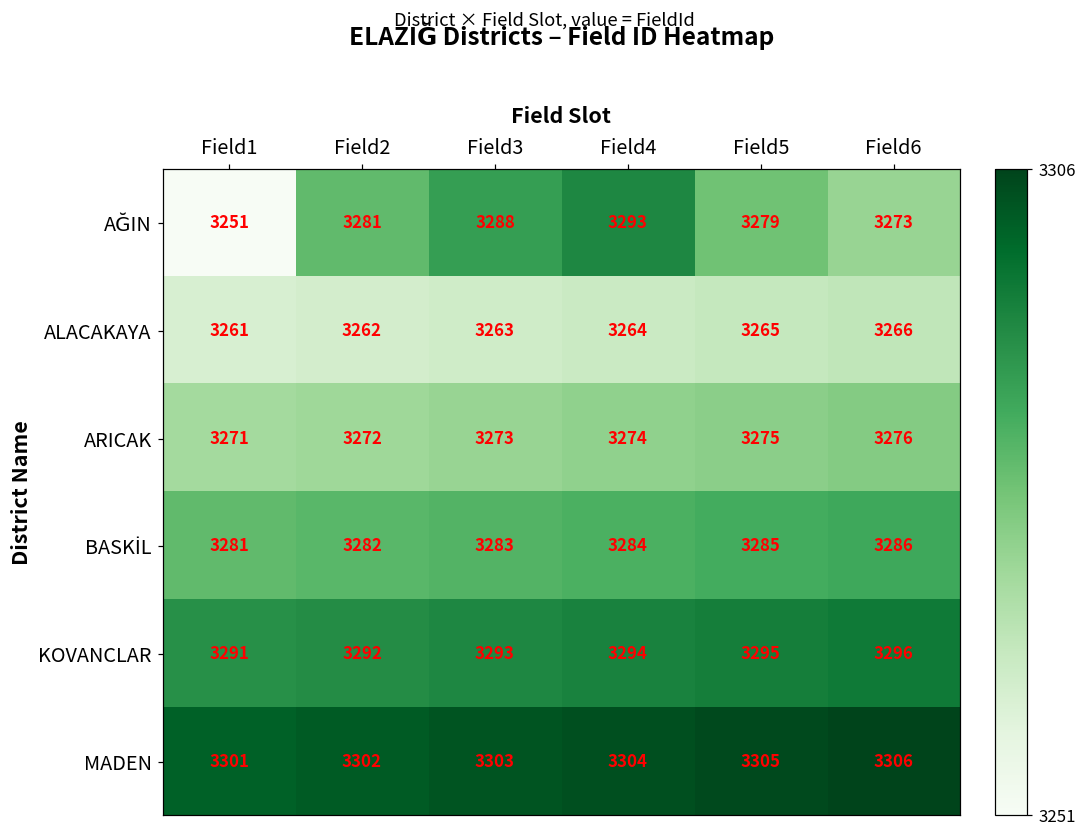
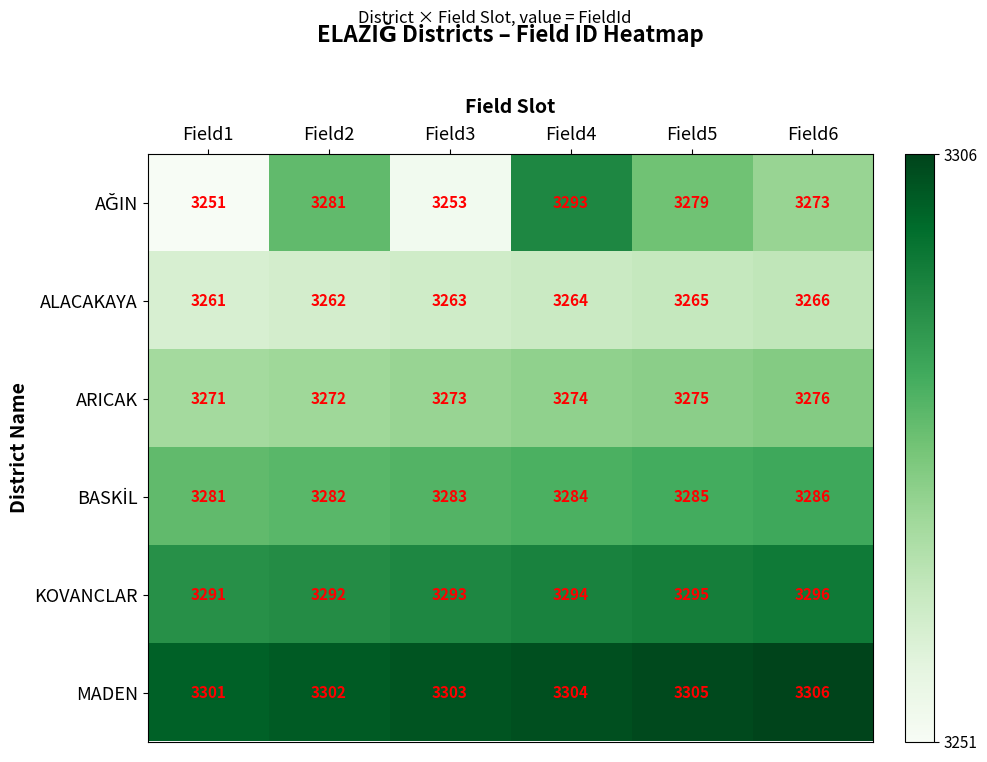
AĞIN, Field3: 3288 -> 3253
